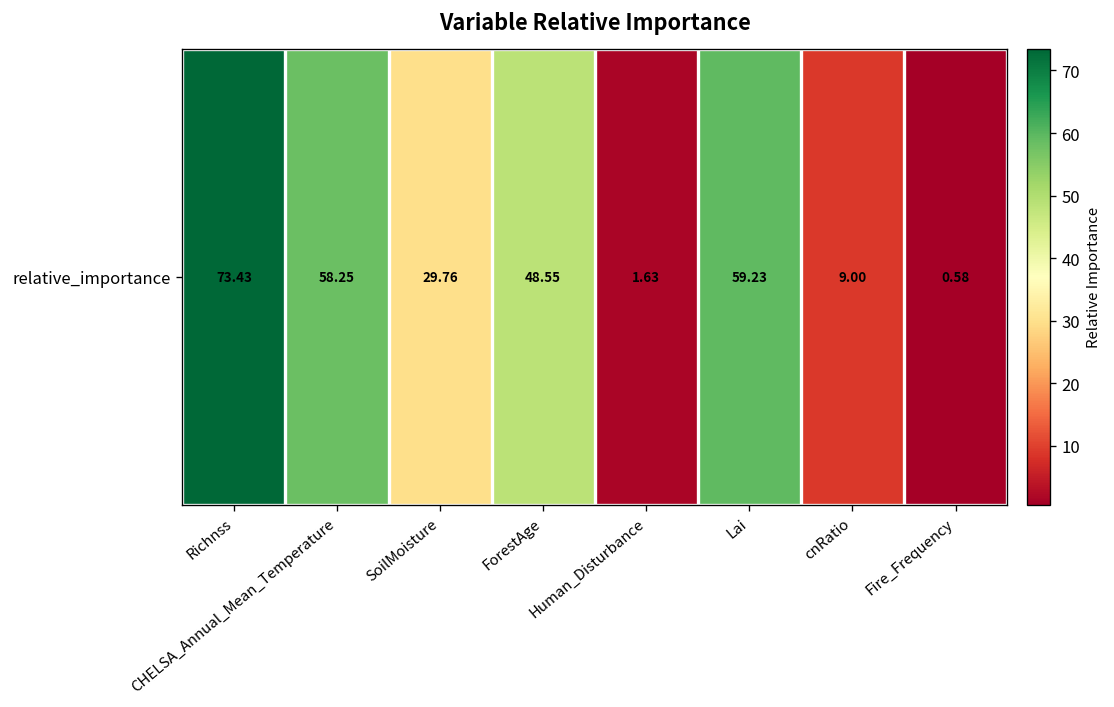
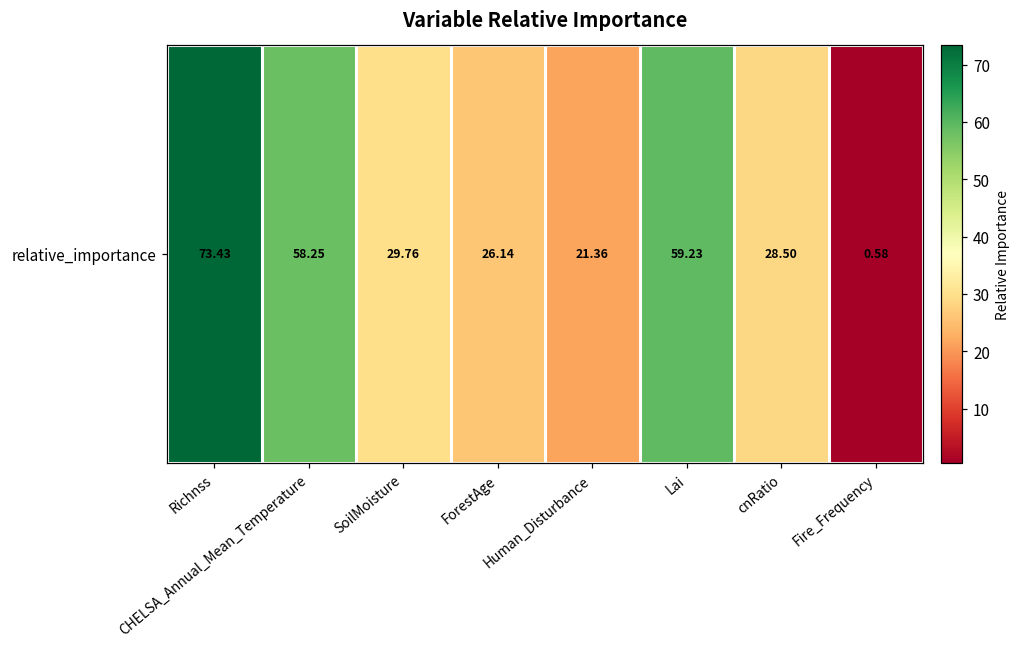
relative_importance, ForestAge: 48.55 -> 26.14
relative_importance, Human_Disturbance: 1.63 -> 21.36
relative_importance, cnRatio: 9.00 -> 28.50
